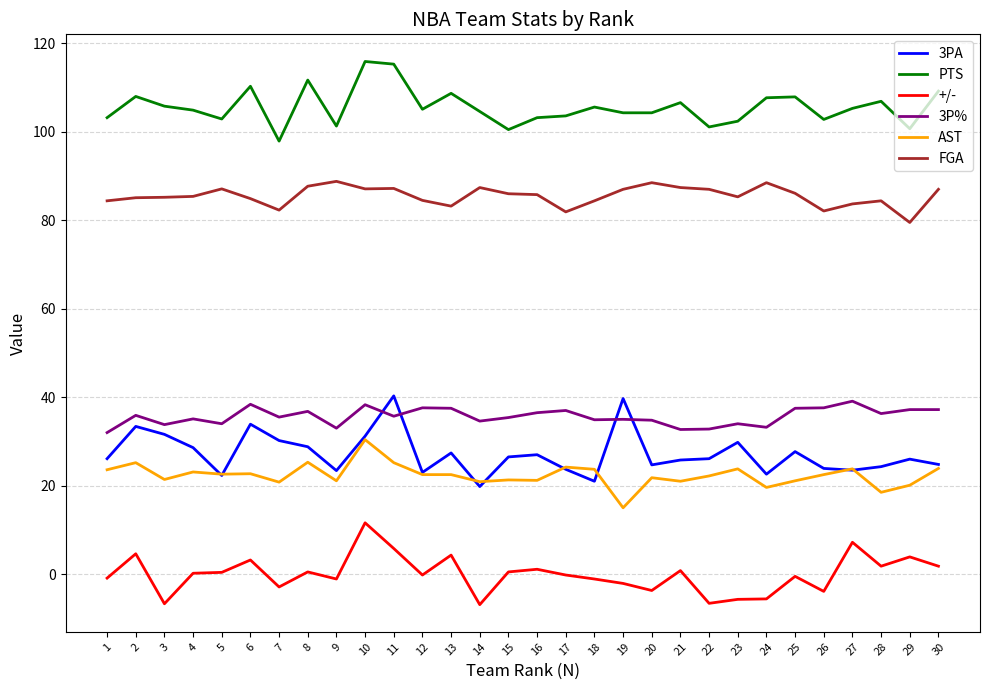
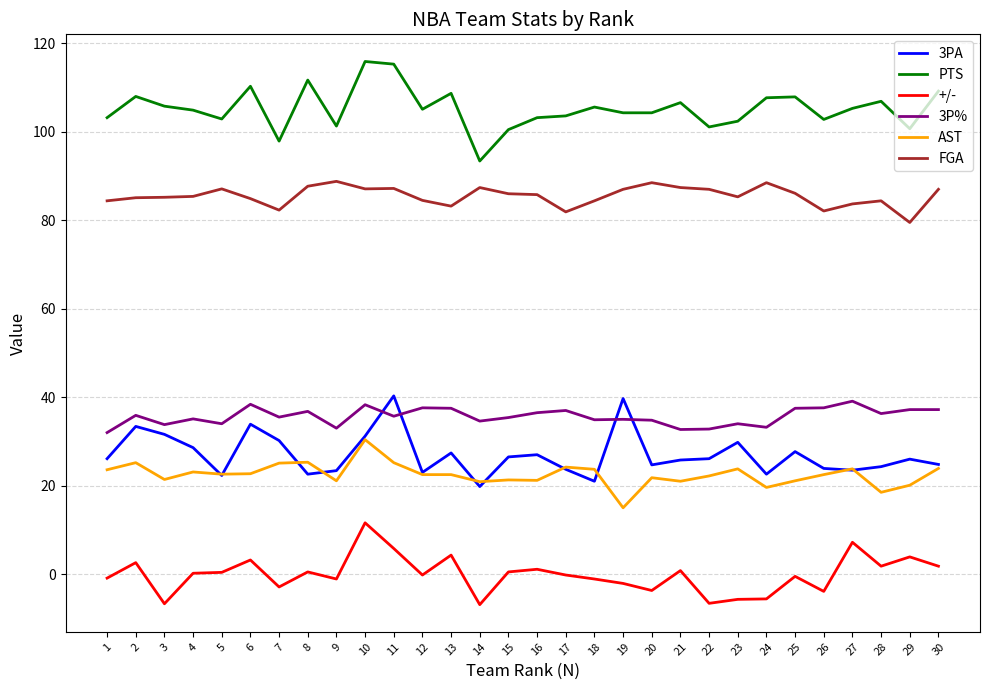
+/-, 2: 5 -> 3
AST, 7: 21 -> 25
3PA, 8: 29 -> 23
PTS, 14: 105 -> 93
